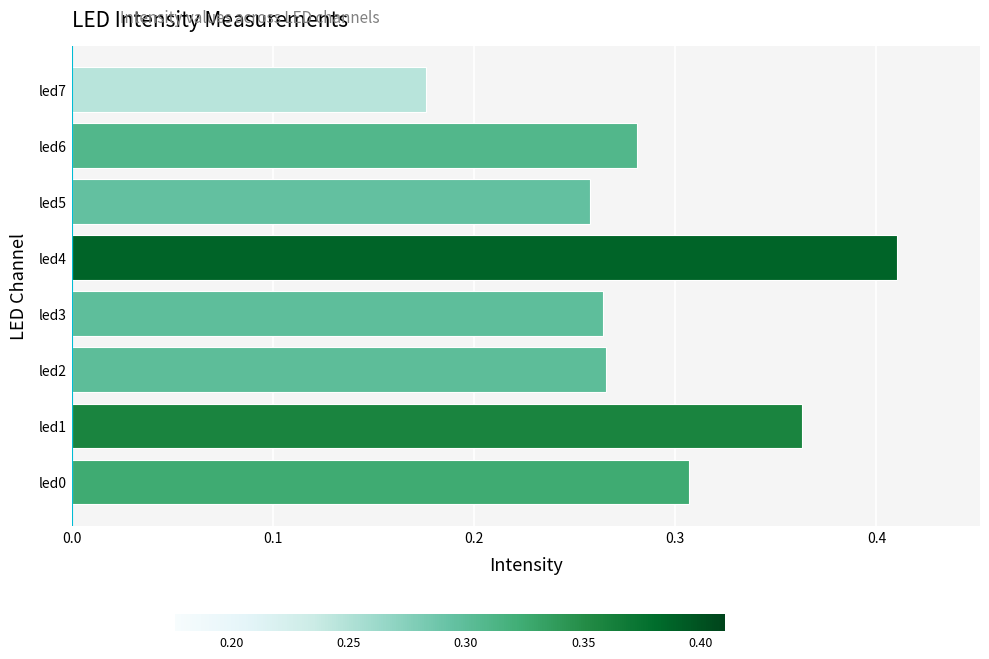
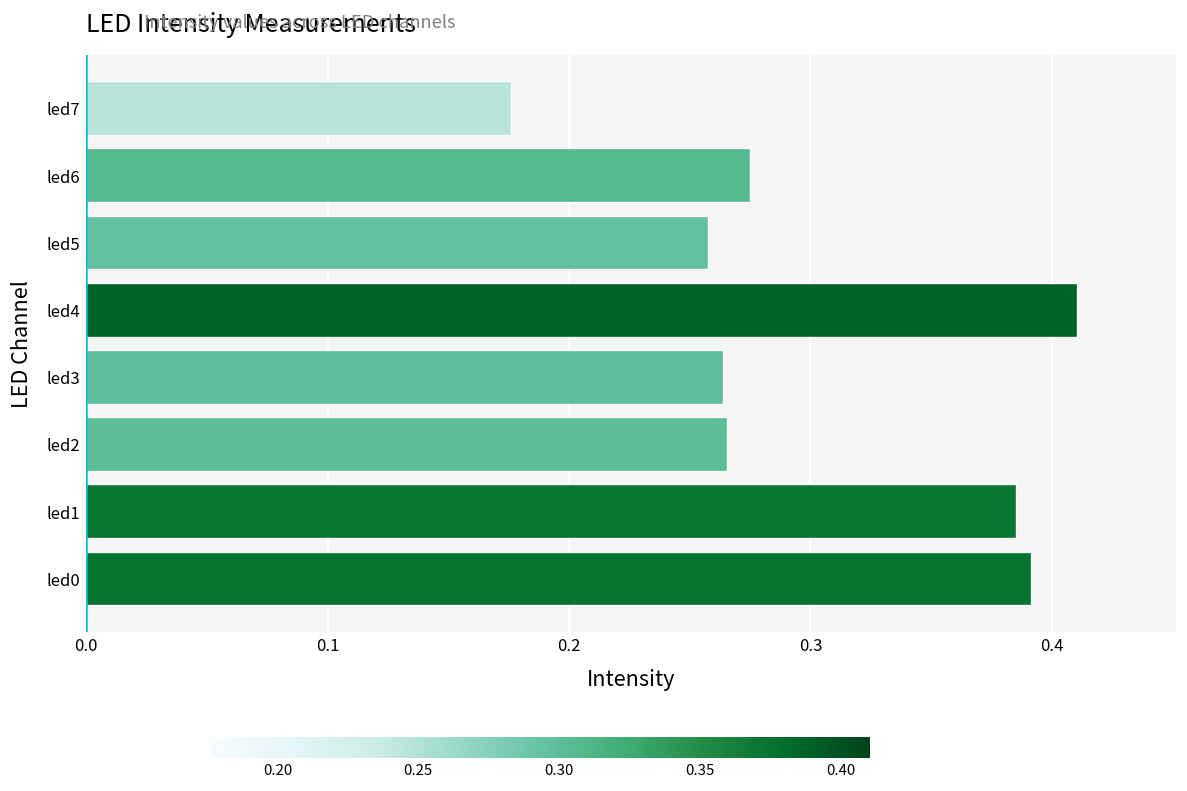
led6: 0.281 -> 0.275
led1: 0.363 -> 0.385
led0: 0.307 -> 0.391
